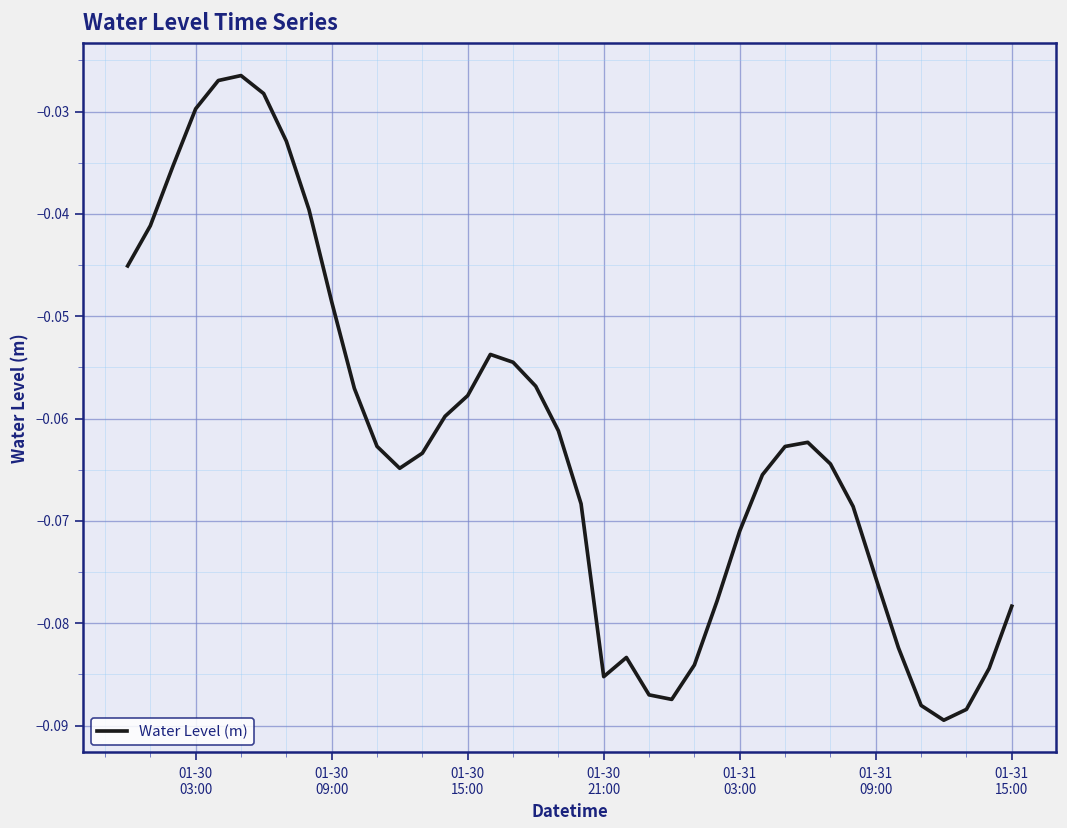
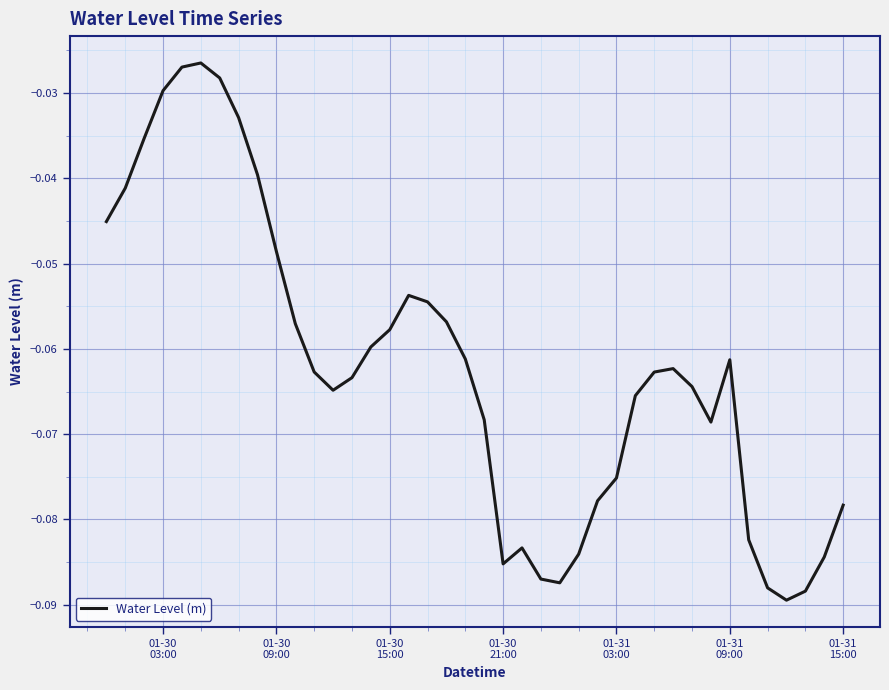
01-31 03:00: -0.071 -> -0.075
01-31 09:00: -0.076 -> -0.061
